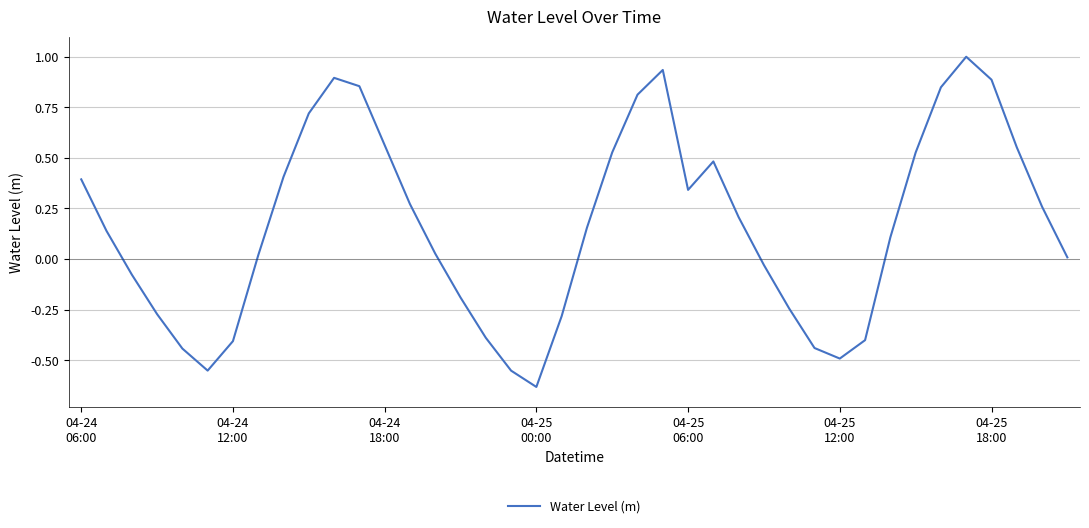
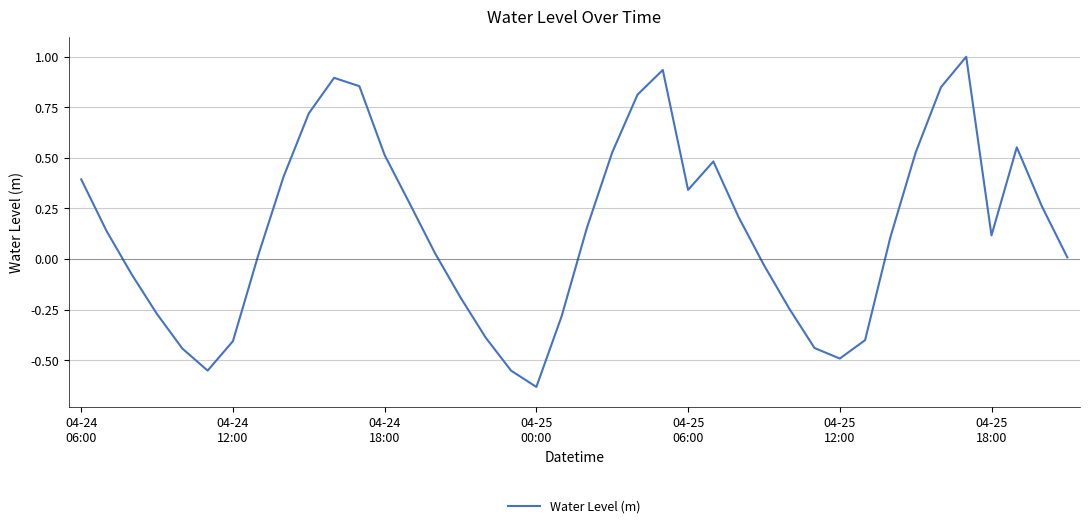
04-24 18:00: 0.56 -> 0.51
04-25 18:00: 0.89 -> 0.12
